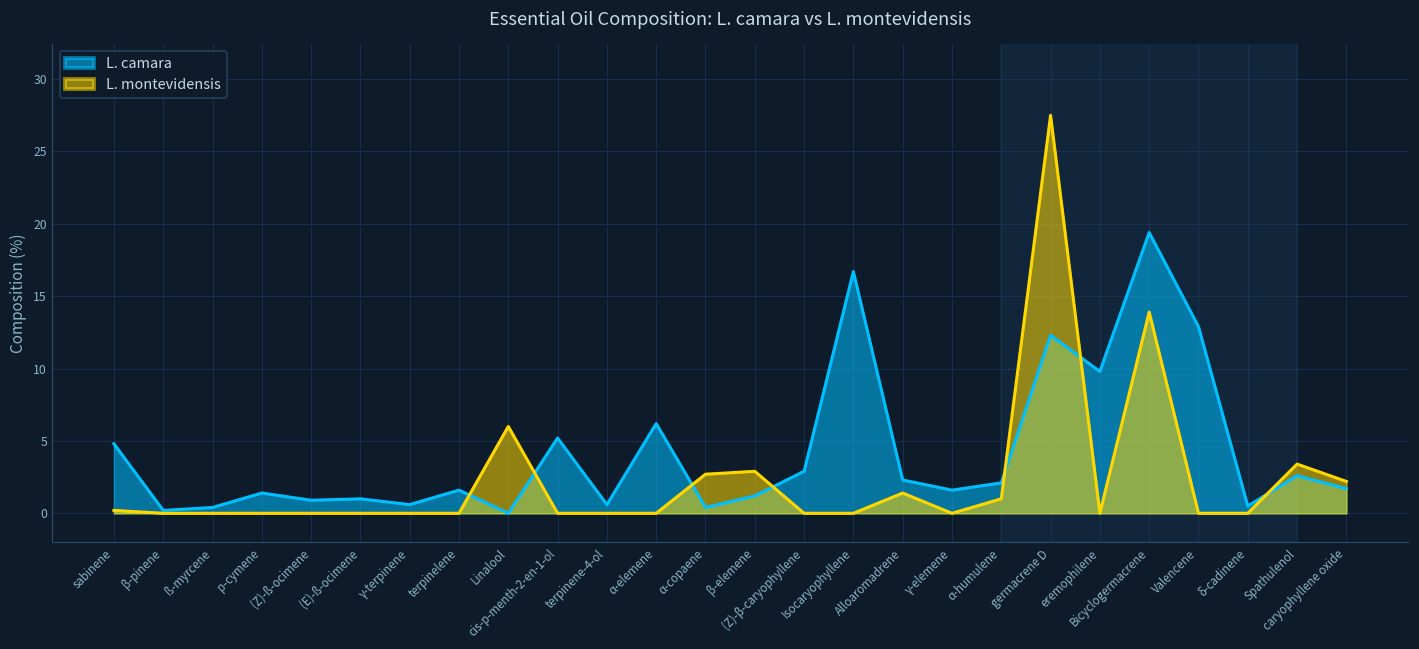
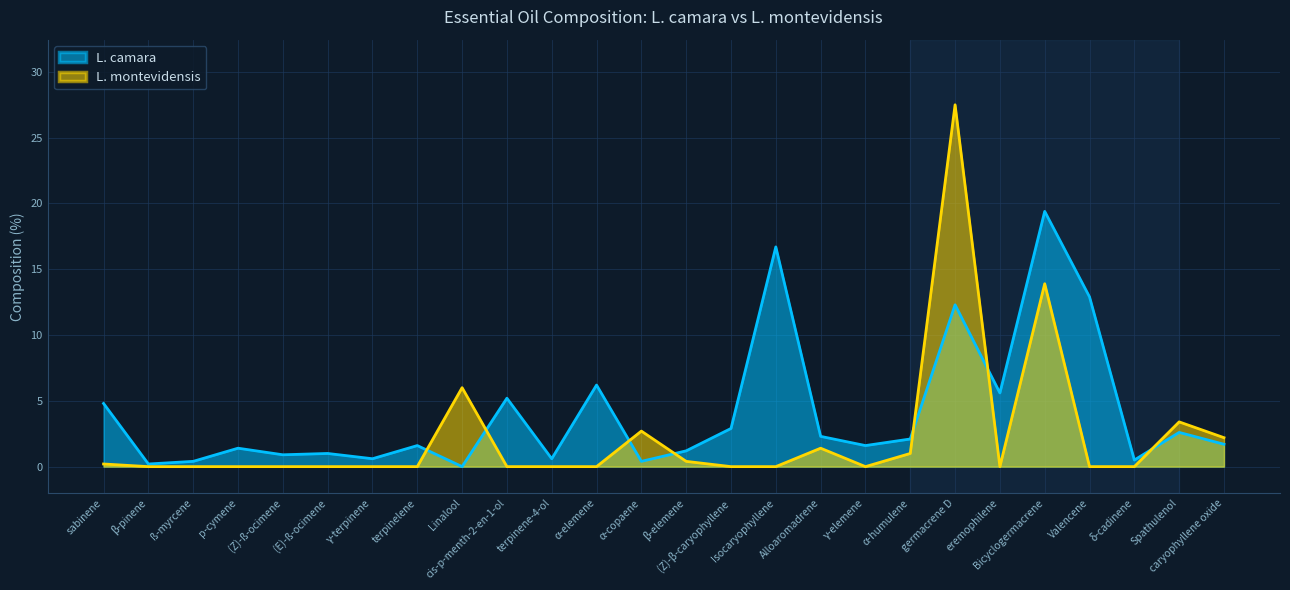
L. montevidensis, β-elemene: 2.9 -> 0.4
L. camara, eremophilene: 9.8 -> 5.6
